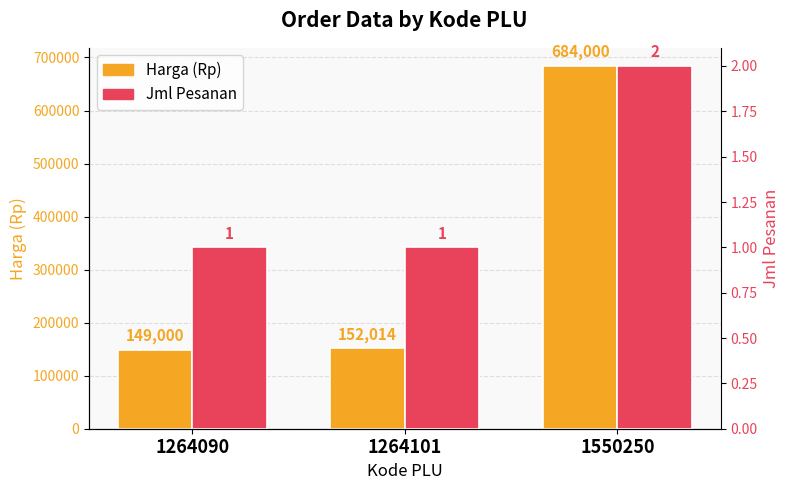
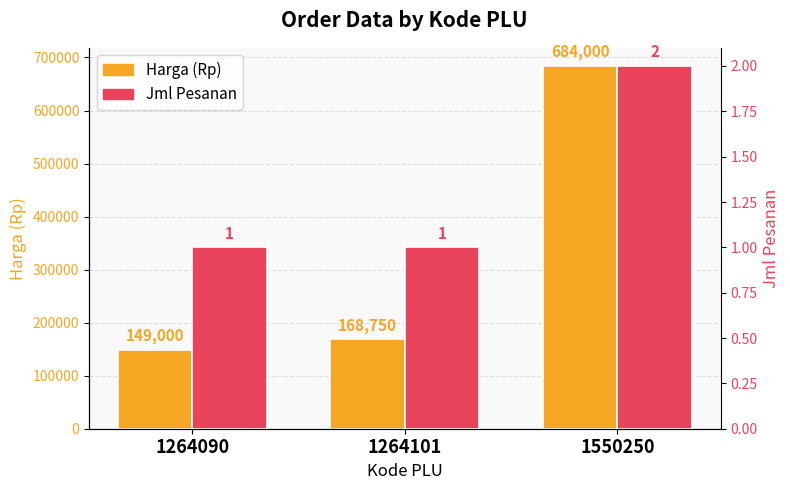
Harga (Rp), 1264101: 152,014 -> 168,750
